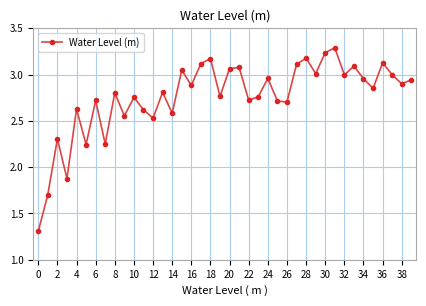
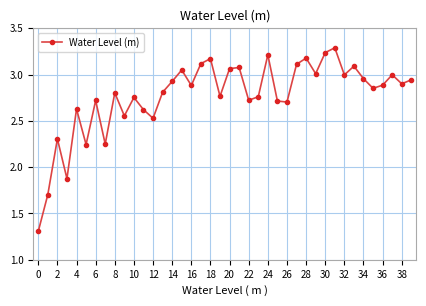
14: 2.6 -> 2.9
24: 3.0 -> 3.2
36: 3.1 -> 2.9
